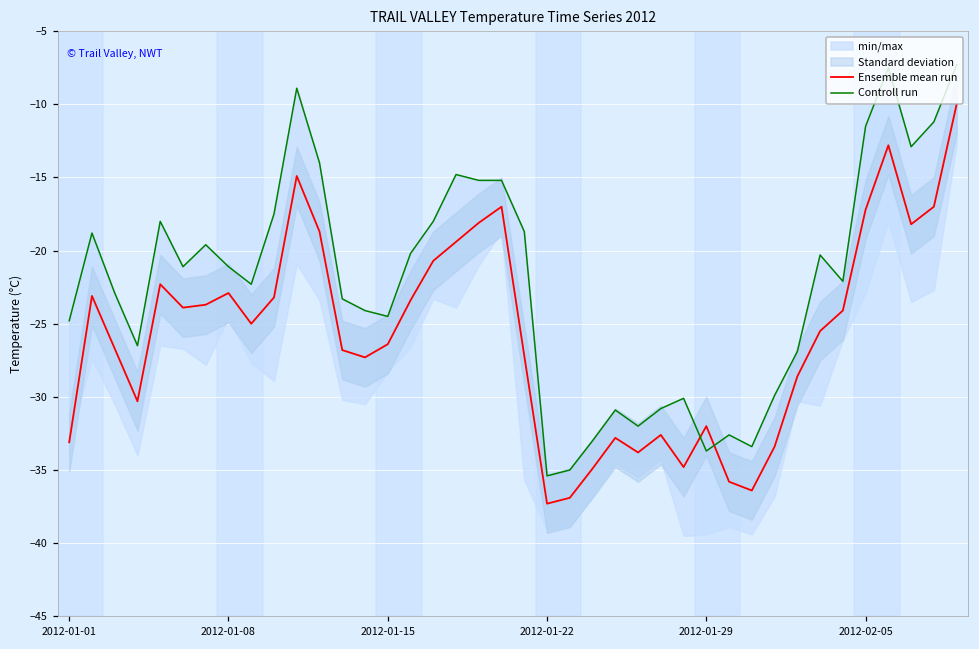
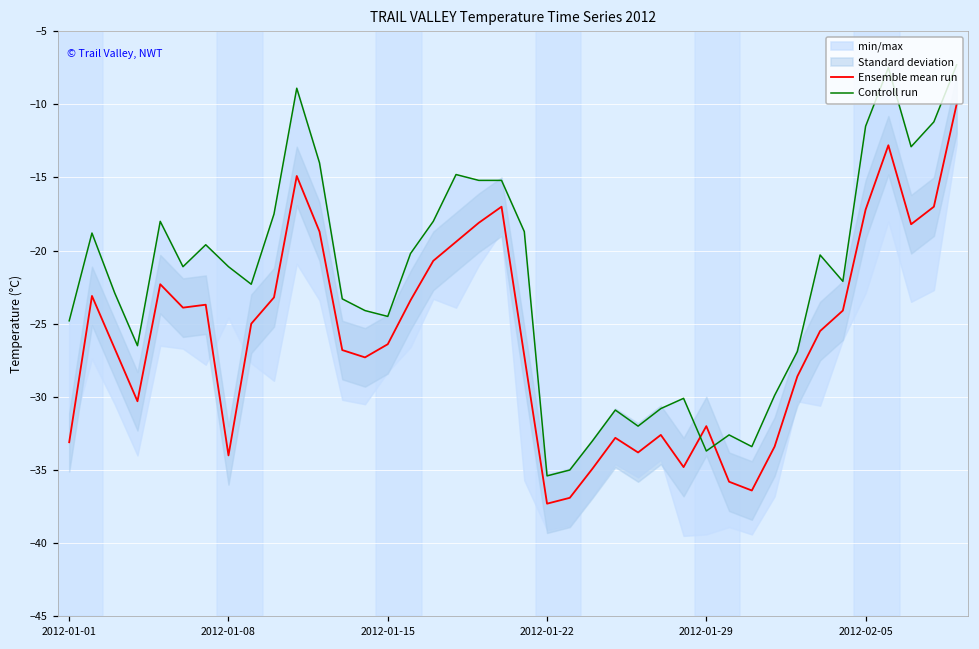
Ensemble mean run, 2012-01-08: -22.9 -> -34.0
